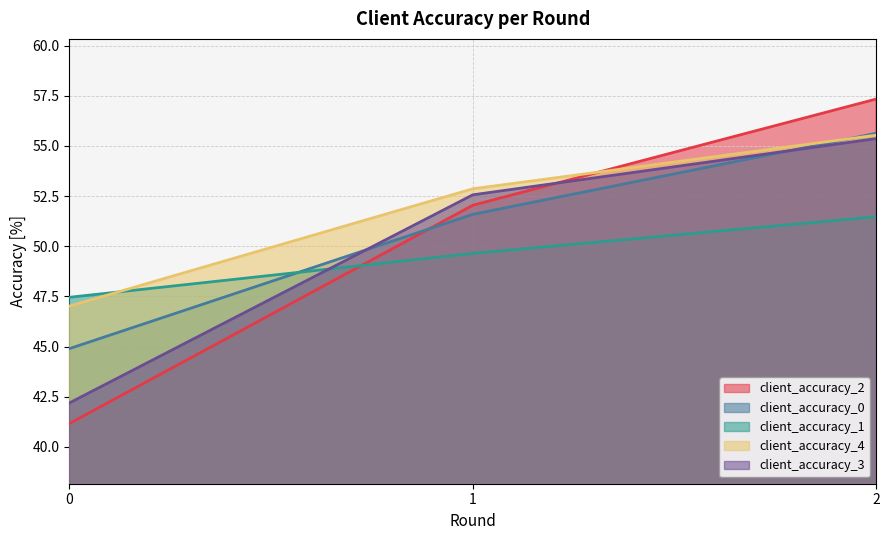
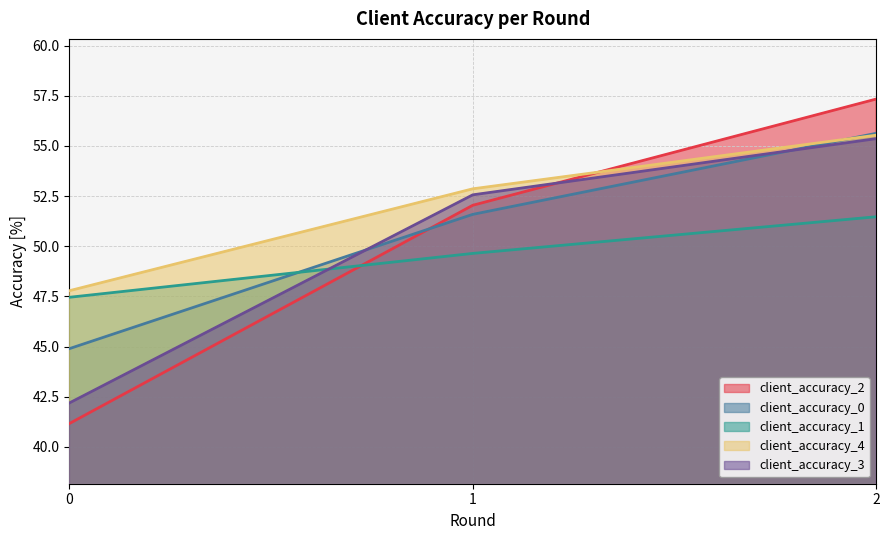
client_accuracy_4, 0: 47.0 -> 47.8
